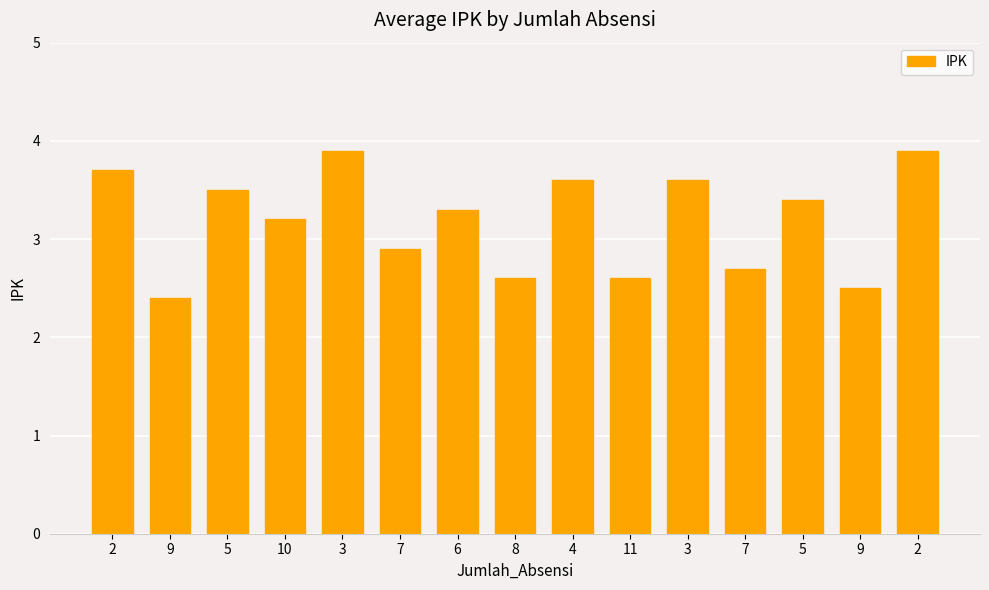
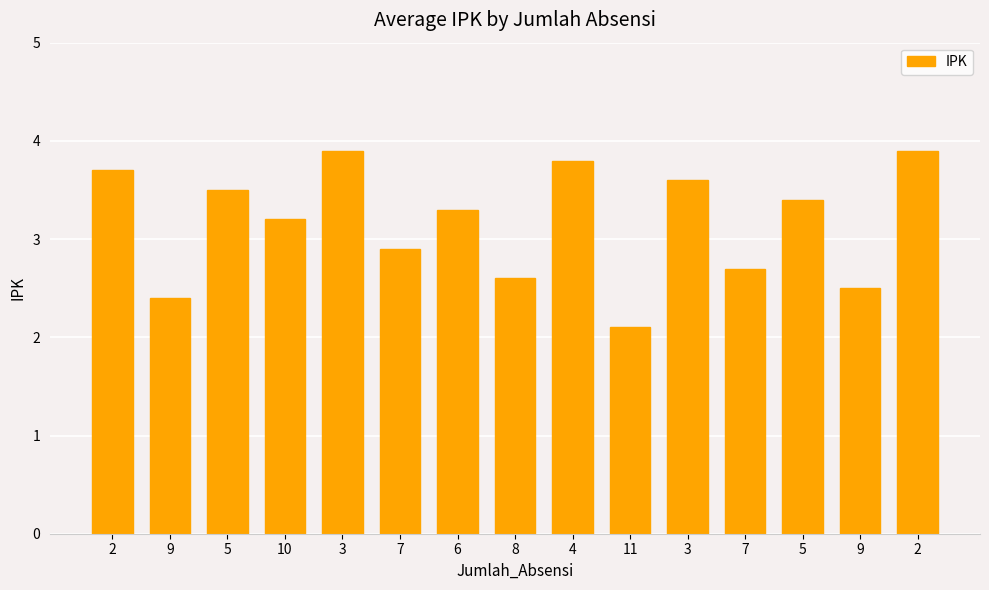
4: 3.6 -> 3.8
11: 2.6 -> 2.1
